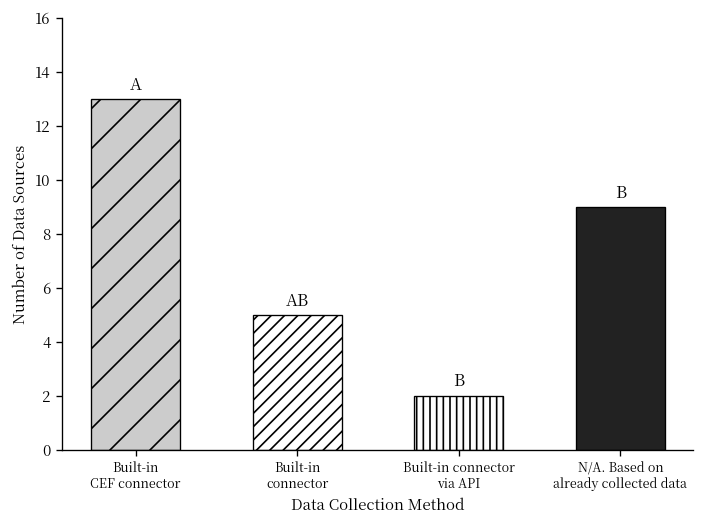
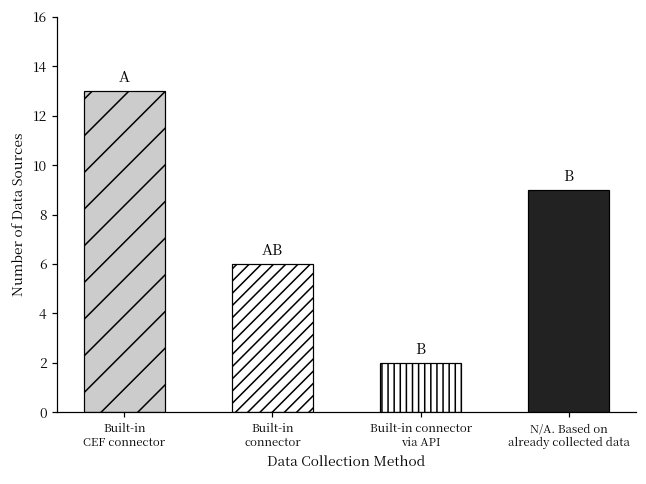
Built-in connector: 5 -> 6
